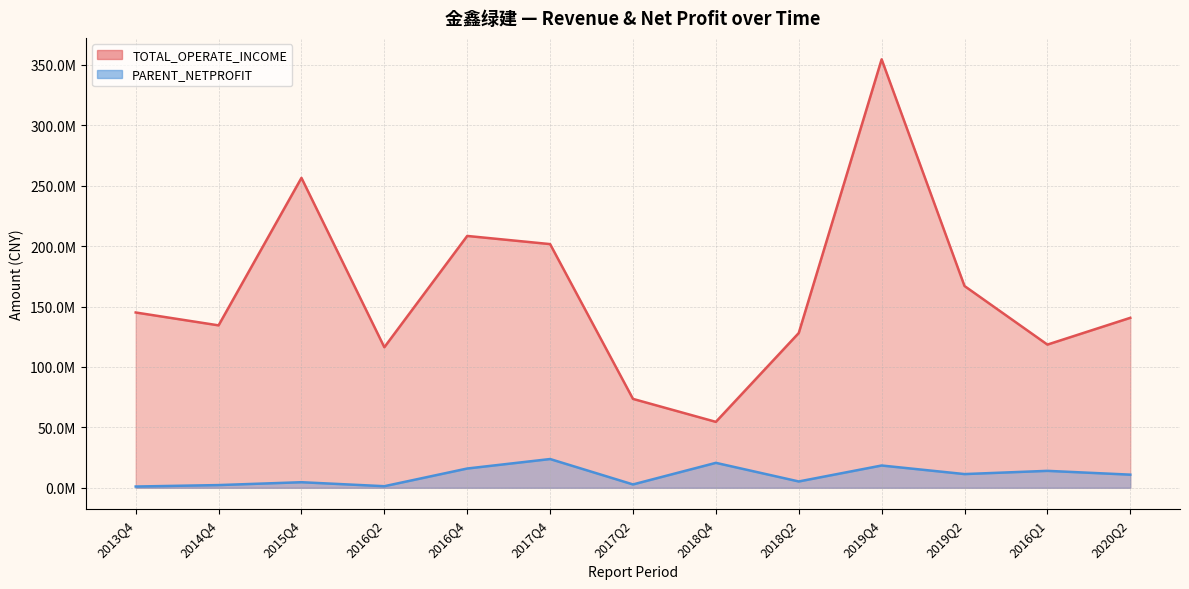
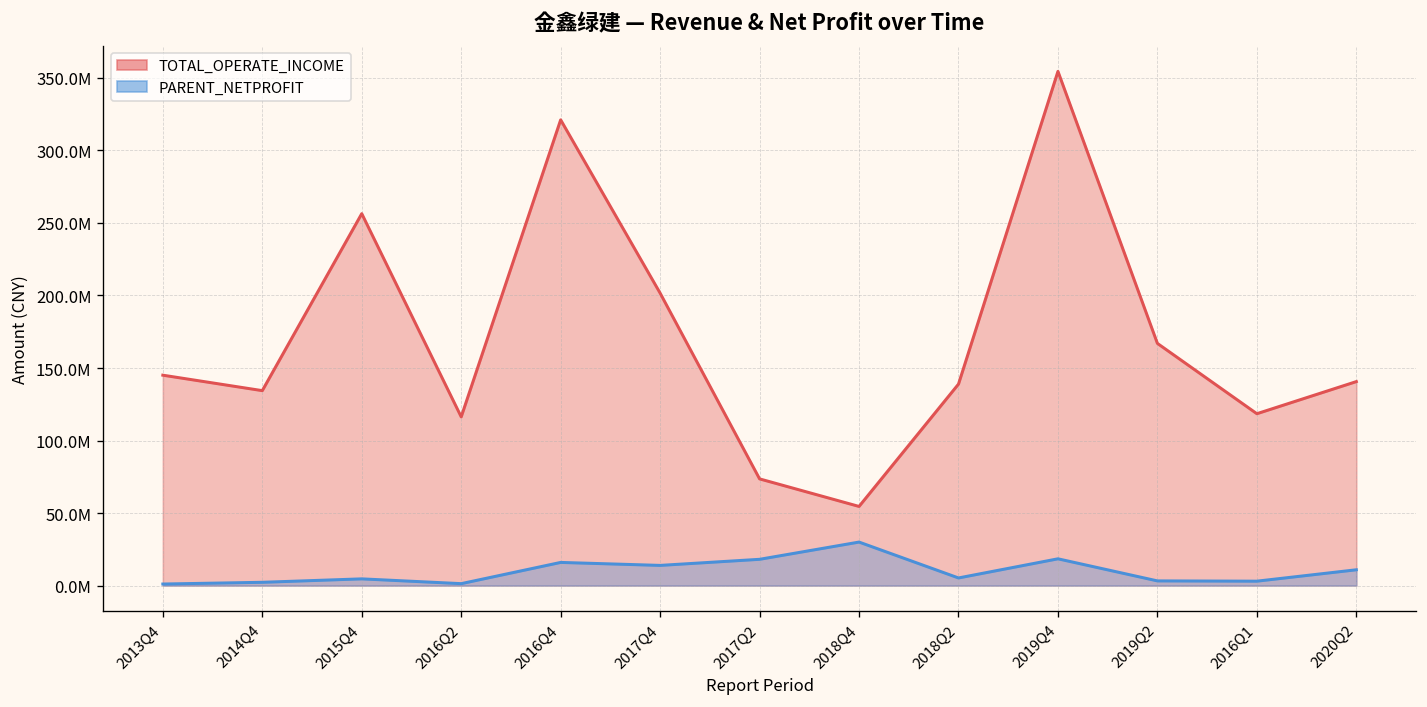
TOTAL_OPERATE_INCOME, 2016Q4: 208000000 -> 321000000
PARENT_NETPROFIT, 2017Q4: 24000000 -> 14000000
PARENT_NETPROFIT, 2017Q2: 3000000 -> 18000000
PARENT_NETPROFIT, 2018Q4: 21000000 -> 30000000
TOTAL_OPERATE_INCOME, 2018Q2: 128000000 -> 139000000
PARENT_NETPROFIT, 2019Q2: 11000000 -> 3000000
PARENT_NETPROFIT, 2016Q1: 14000000 -> 3000000
